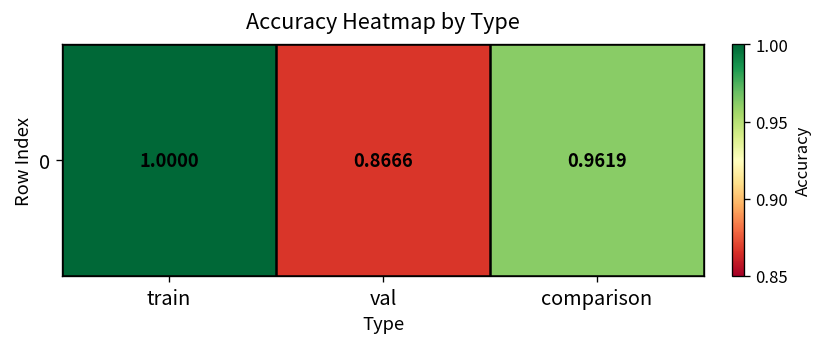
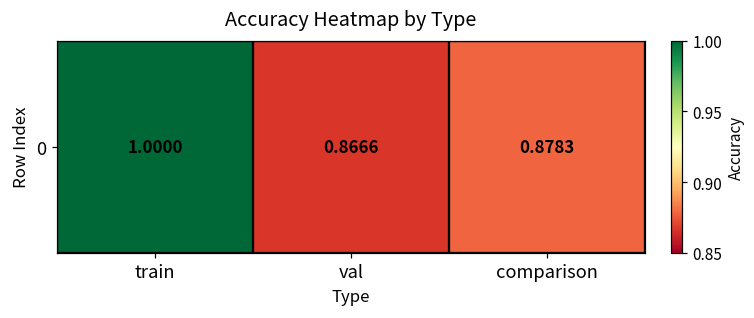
0, comparison: 0.9619 -> 0.8783
